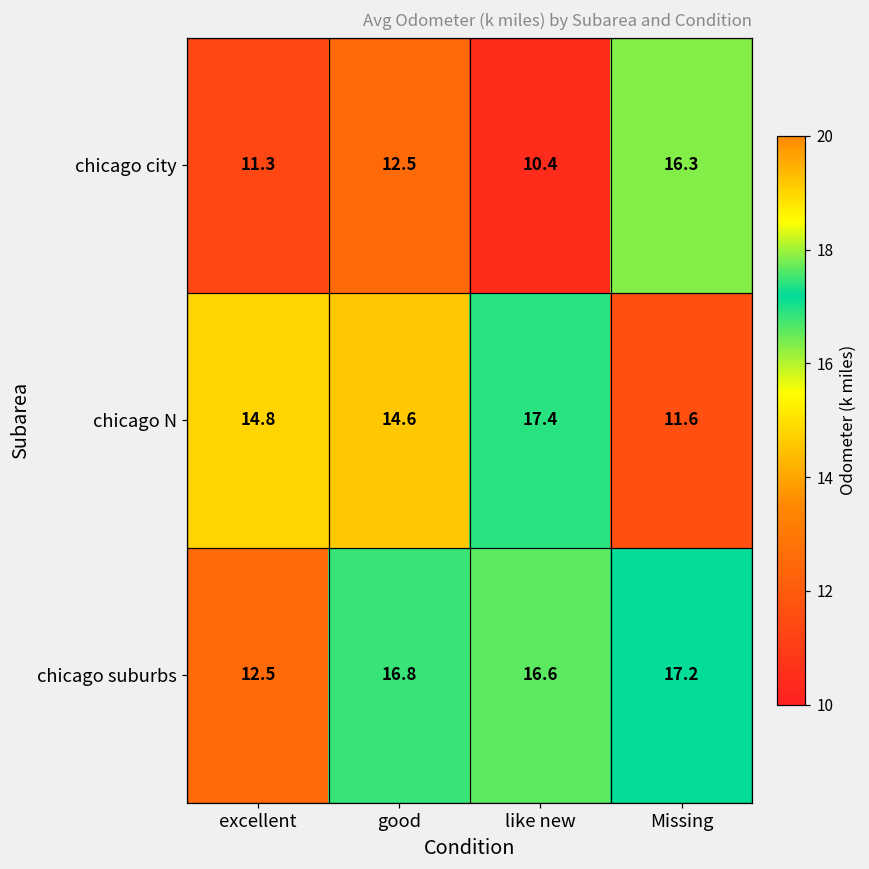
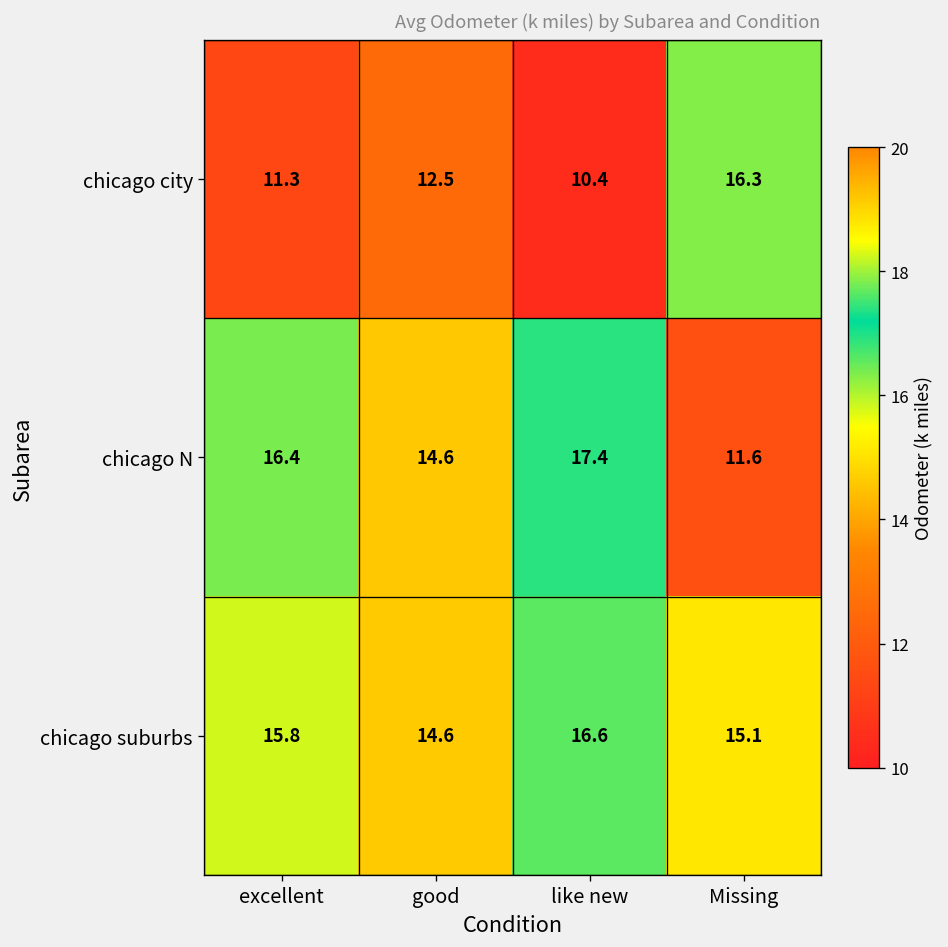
chicago N, excellent: 14.8 -> 16.4
chicago suburbs, excellent: 12.5 -> 15.8
chicago suburbs, good: 16.8 -> 14.6
chicago suburbs, Missing: 17.2 -> 15.1
